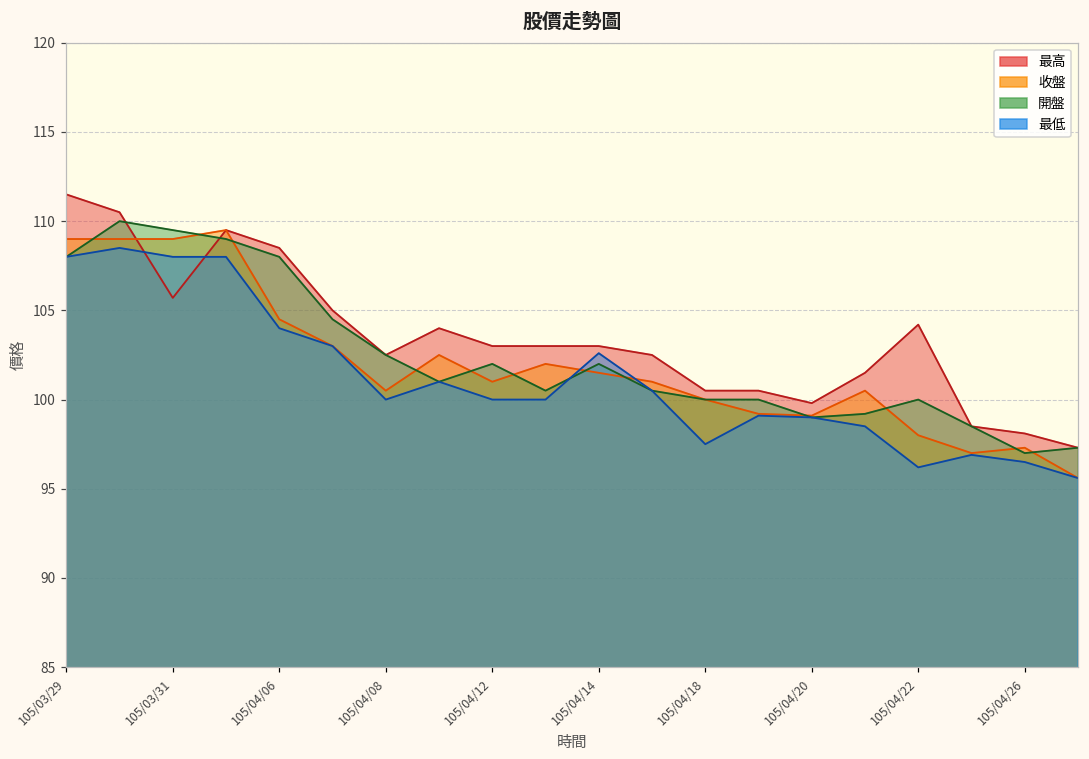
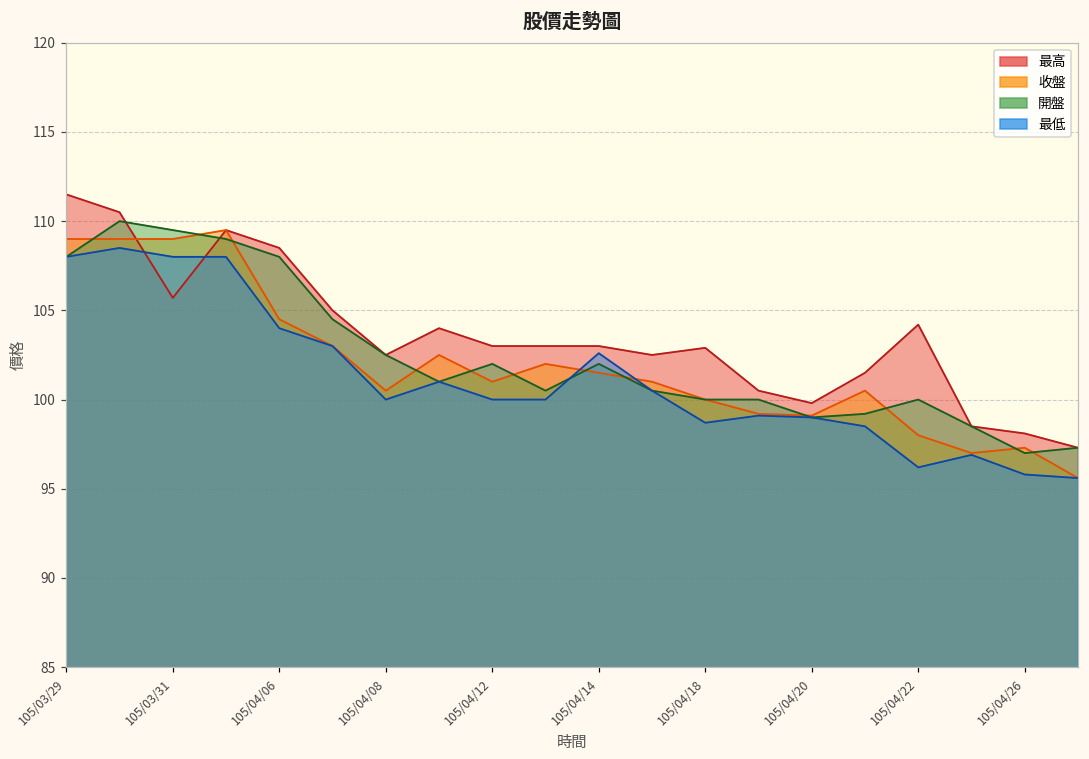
最高, 105/04/18: 100.5 -> 102.9
最低, 105/04/18: 97.5 -> 98.7
最低, 105/04/26: 96.5 -> 95.8
